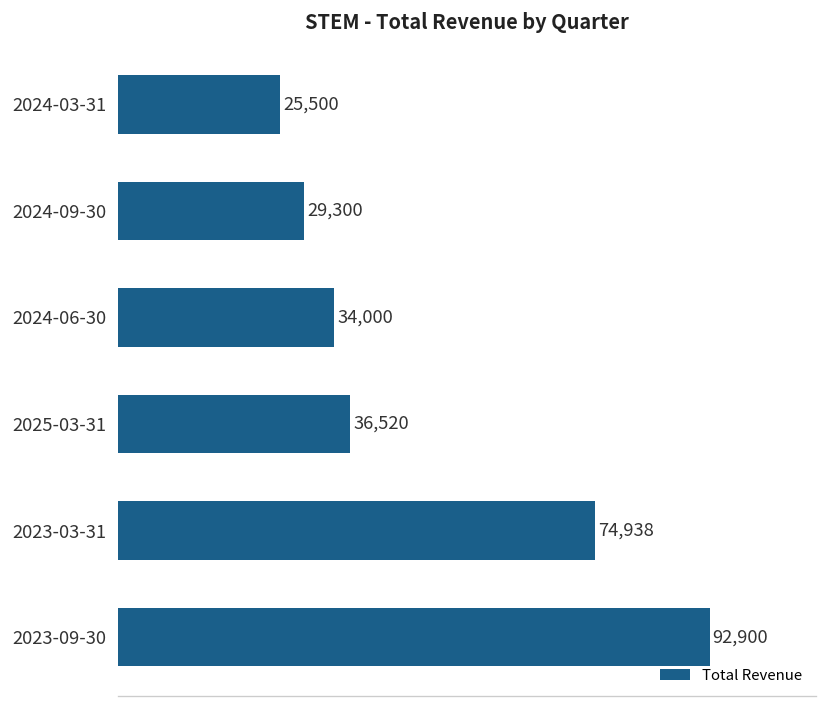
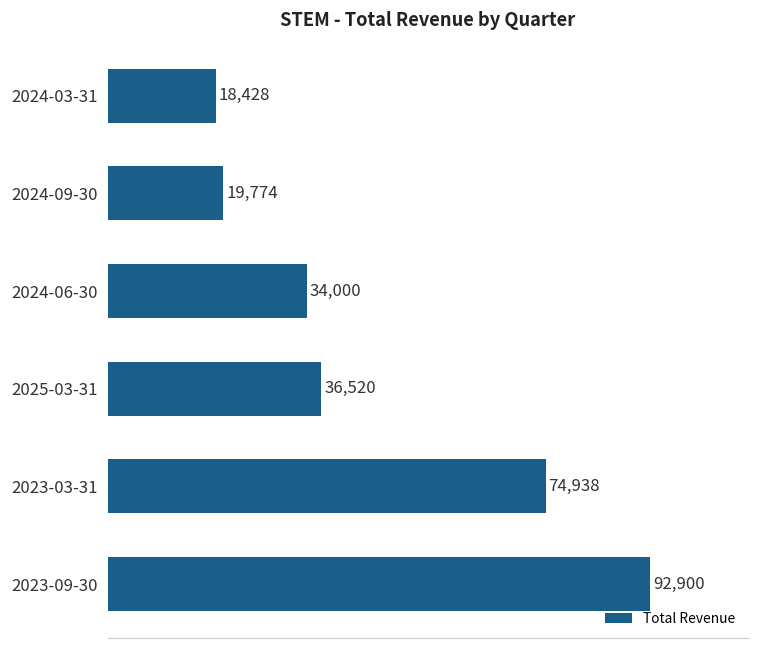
2024-03-31: 25,500 -> 18,428
2024-09-30: 29,300 -> 19,774
